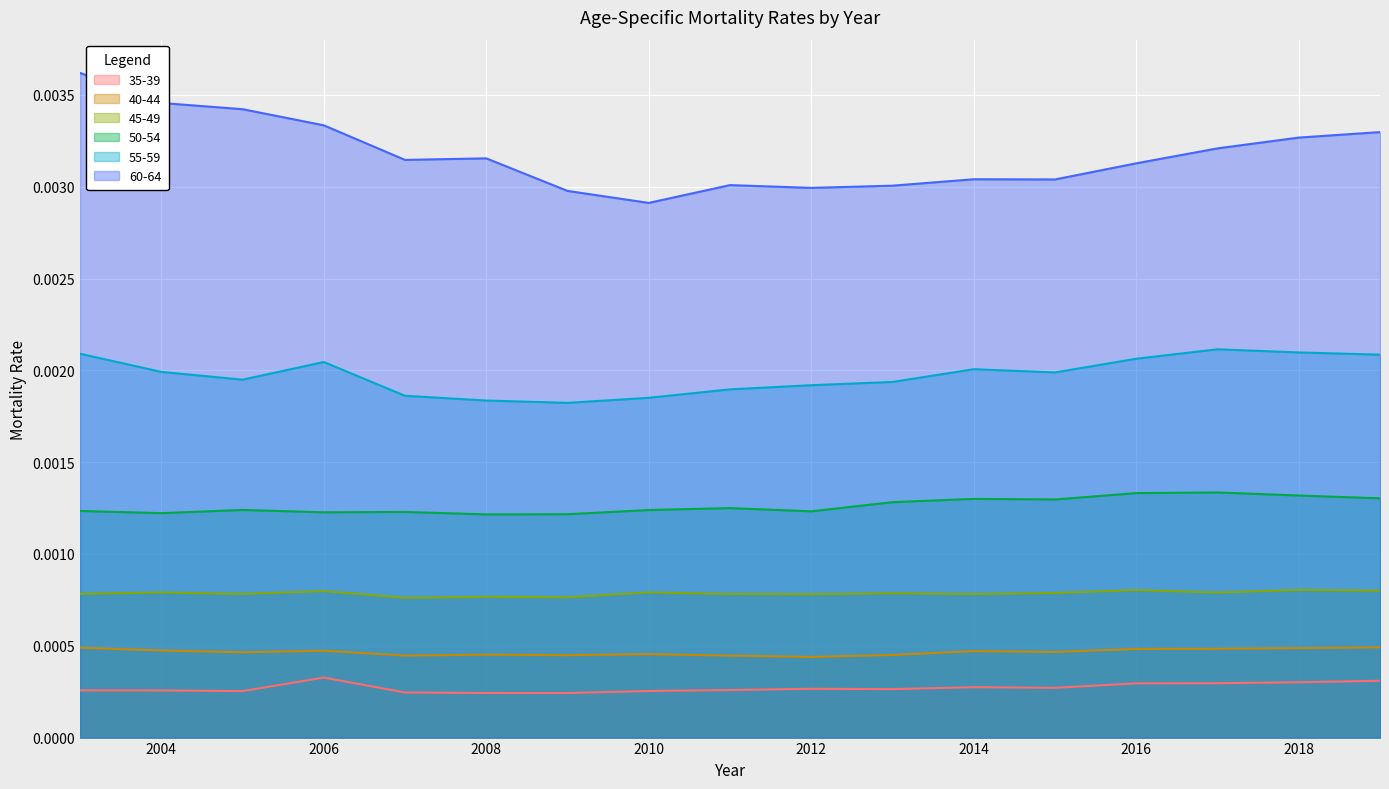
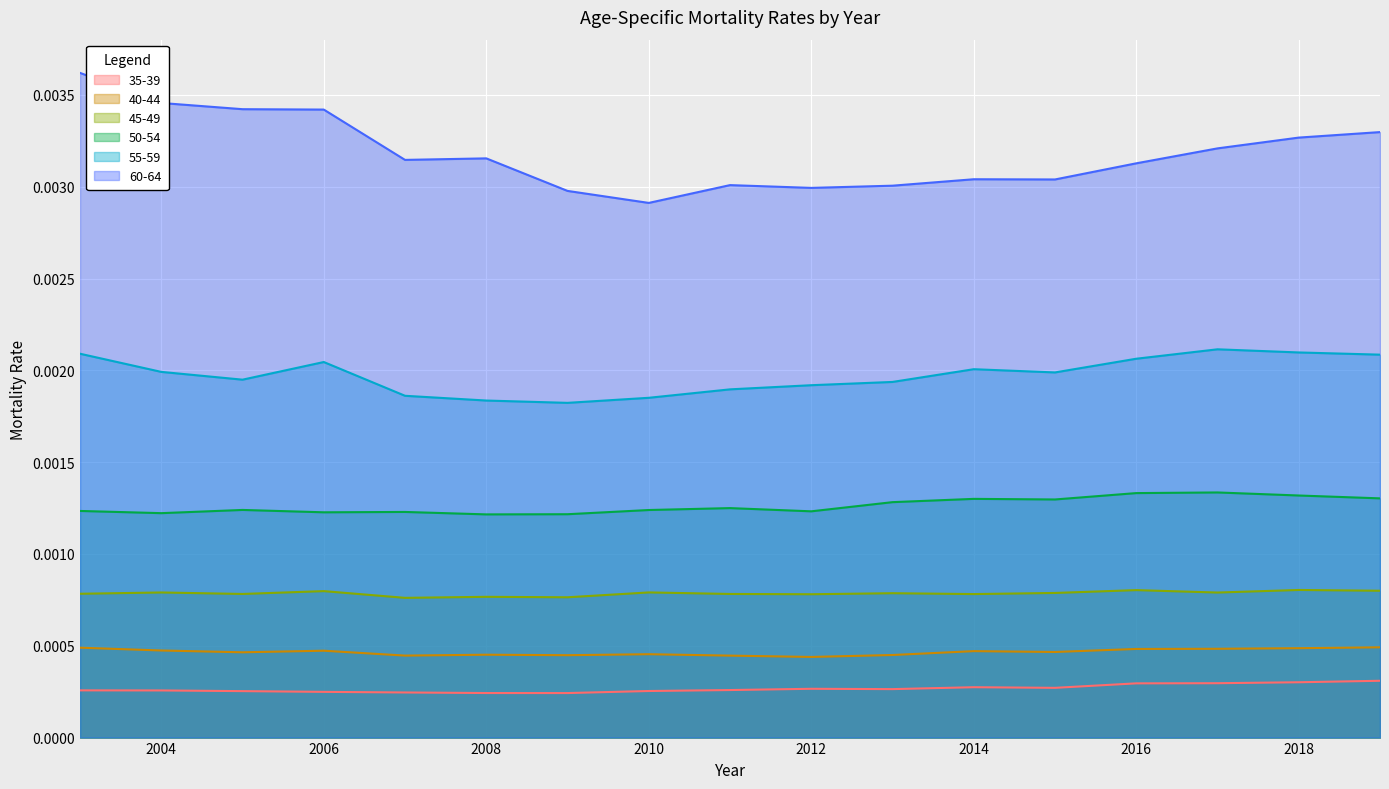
35-39, 2006: 0.00033 -> 0.00025
60-64, 2006: 0.00333 -> 0.00342
